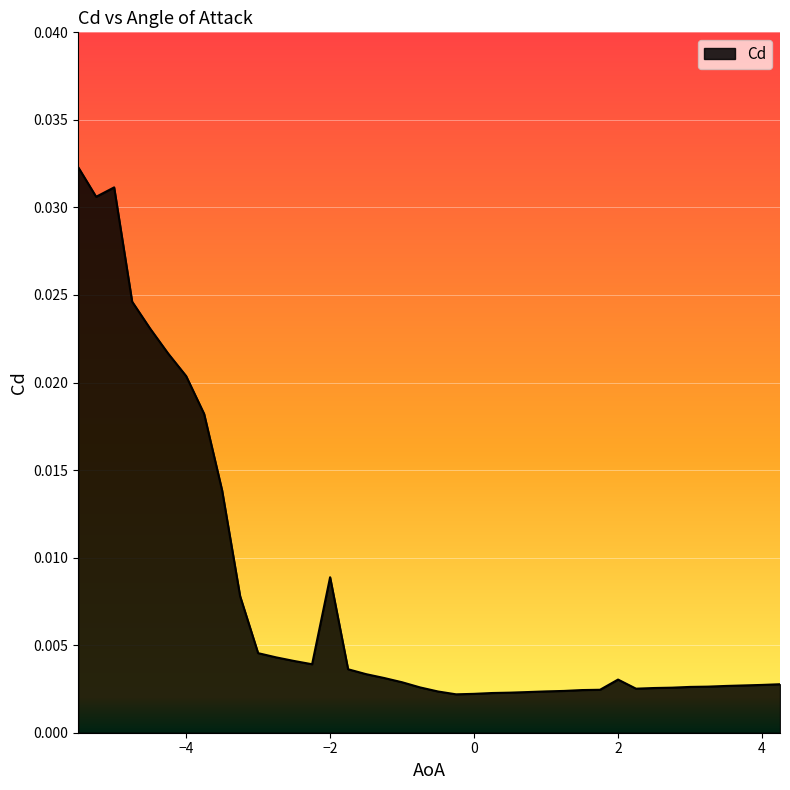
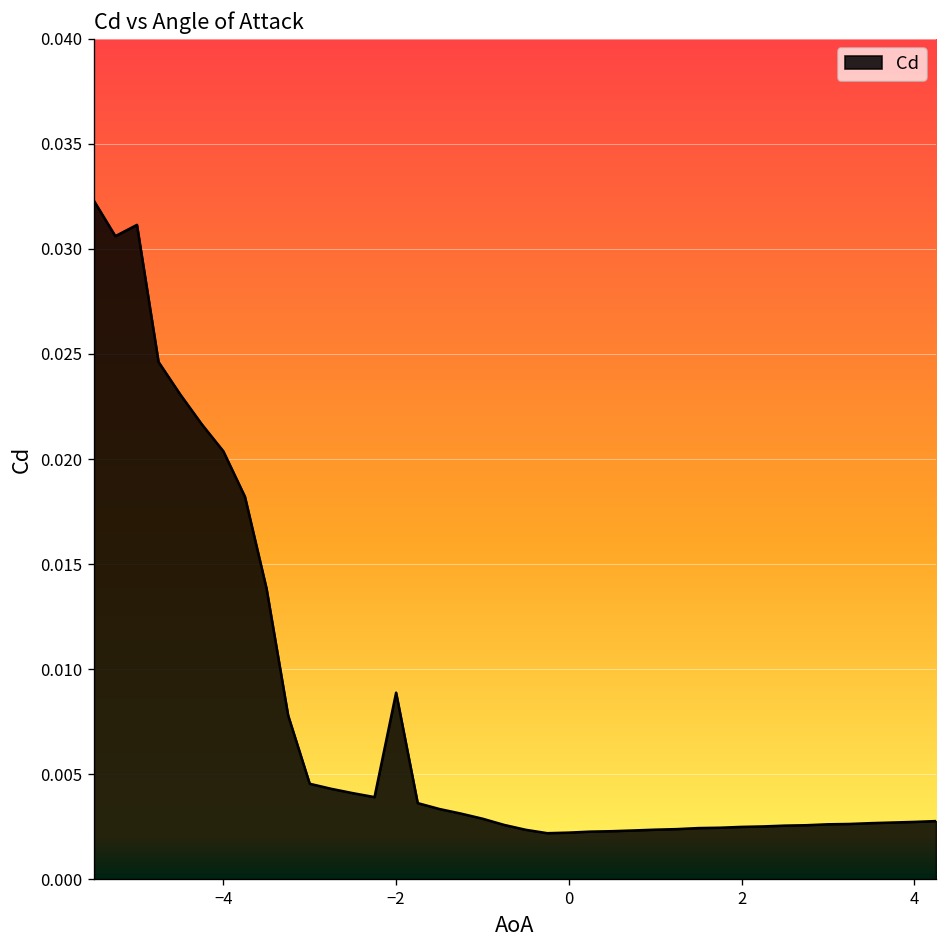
2: 0.0030 -> 0.0025
